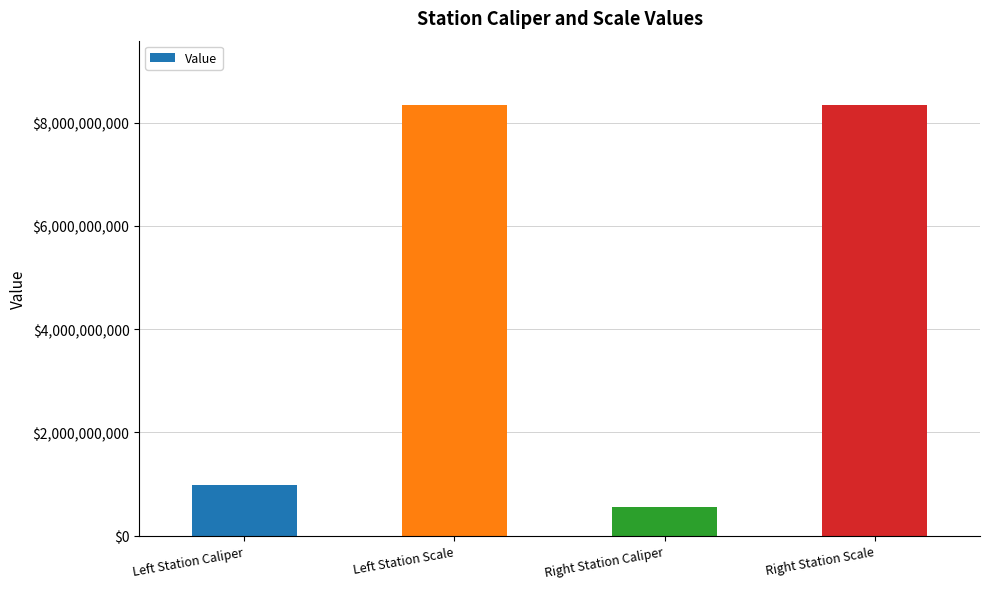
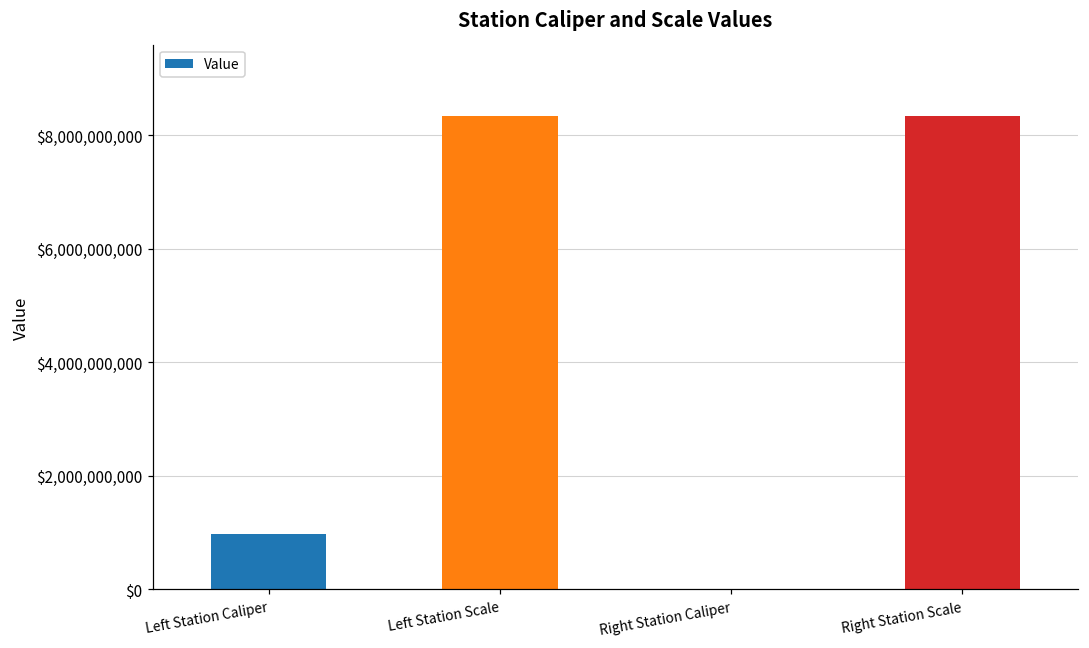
Right Station Caliper: $600,000,000 -> $0
